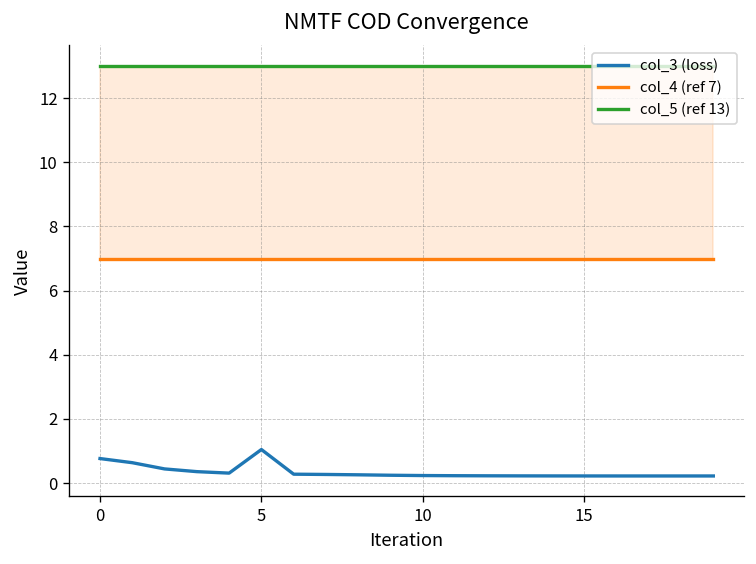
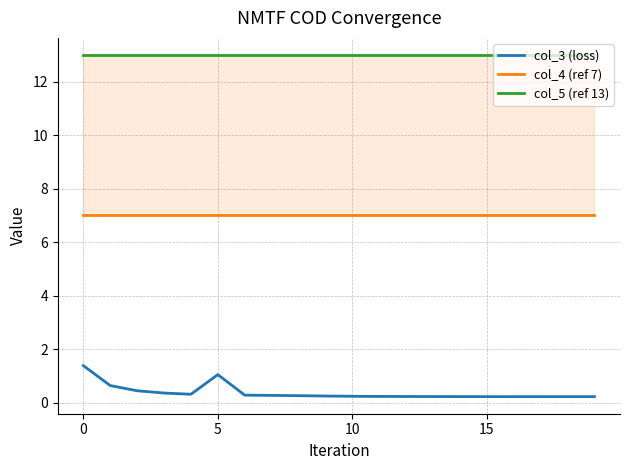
col_3 (loss), 0: 0.8 -> 1.4
